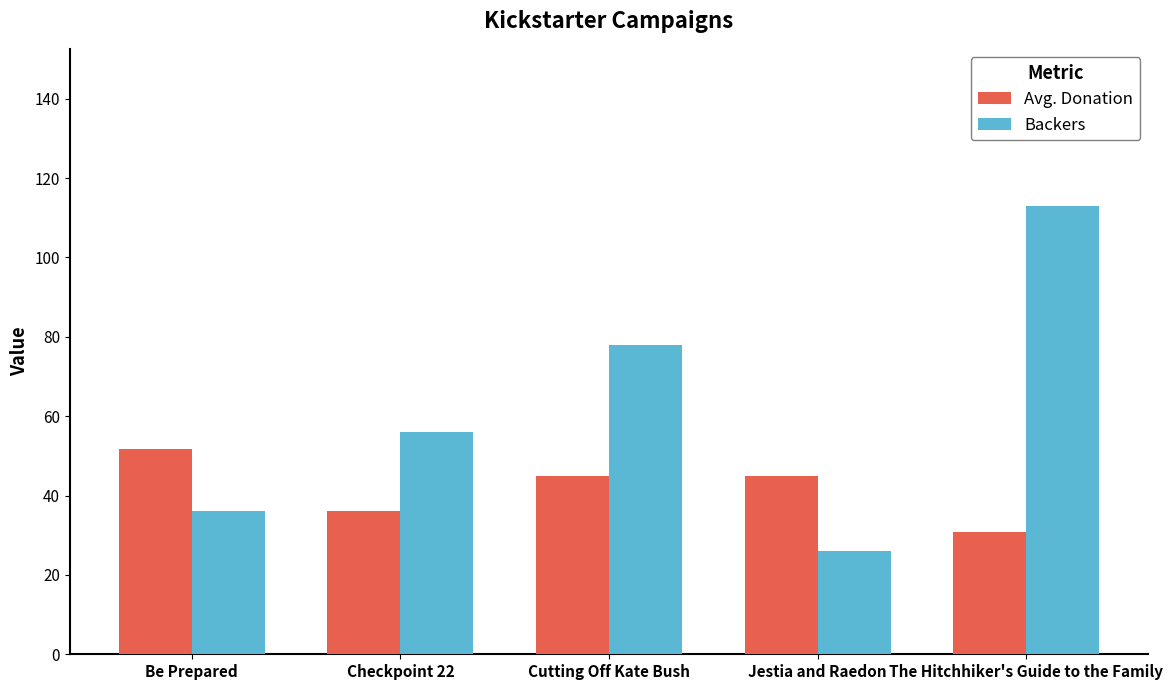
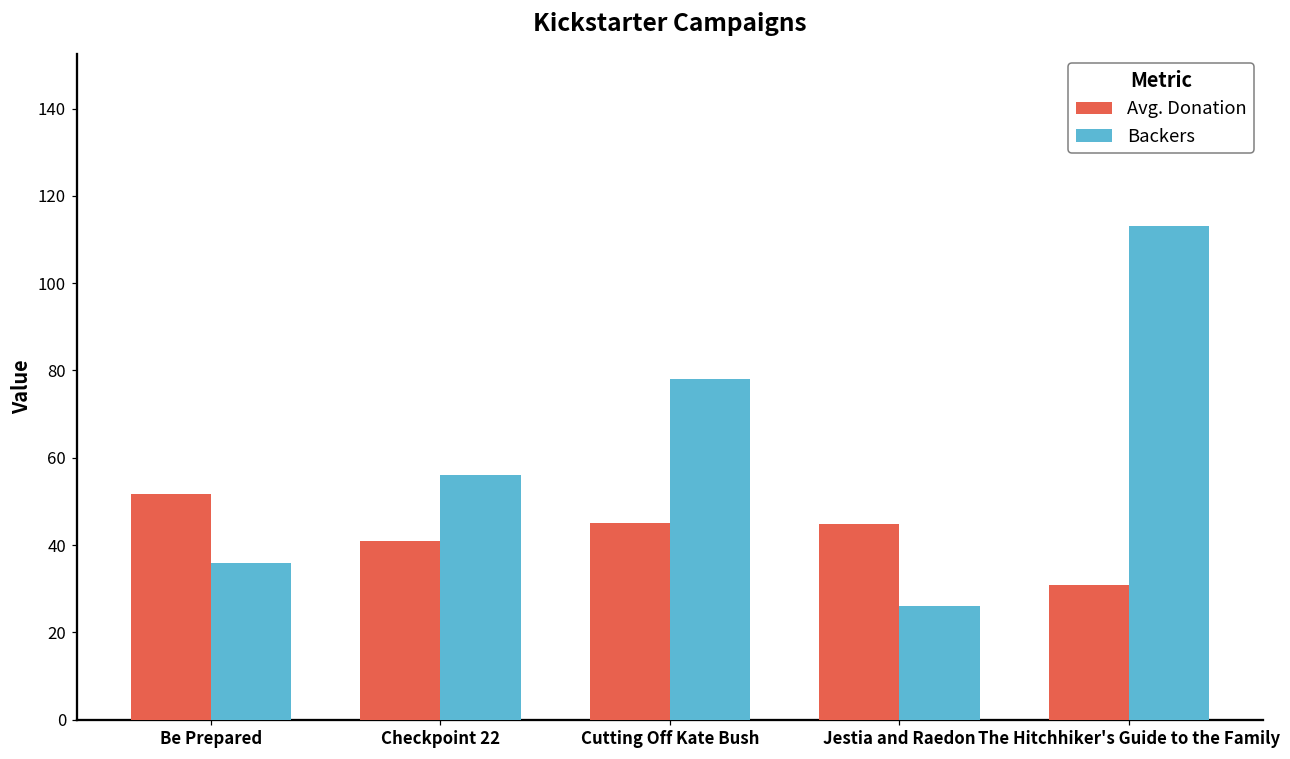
Avg. Donation, Checkpoint 22: 36 -> 41
